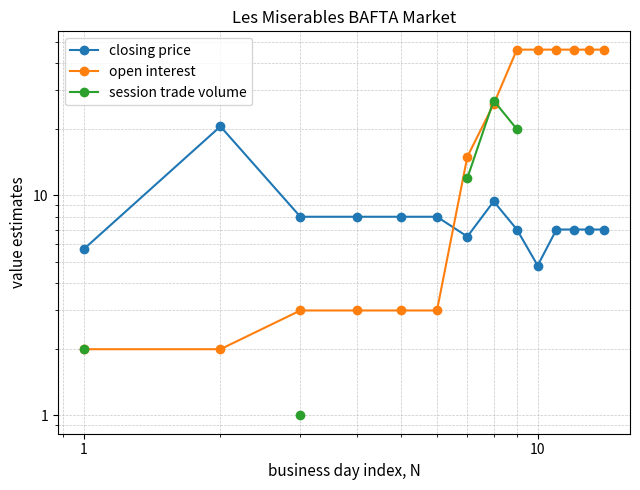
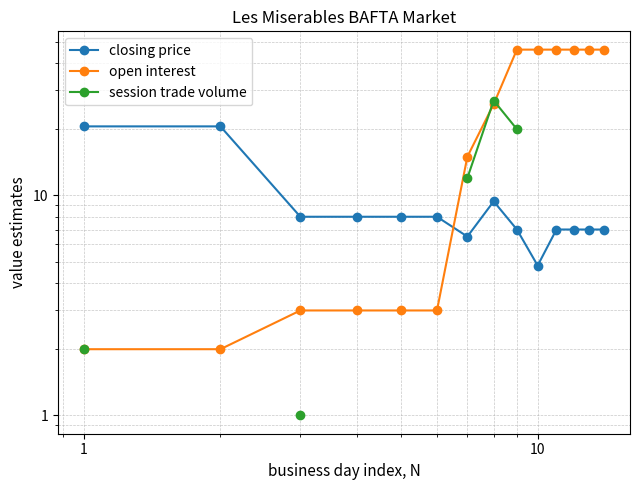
closing price, 1: 5.7 -> 21
